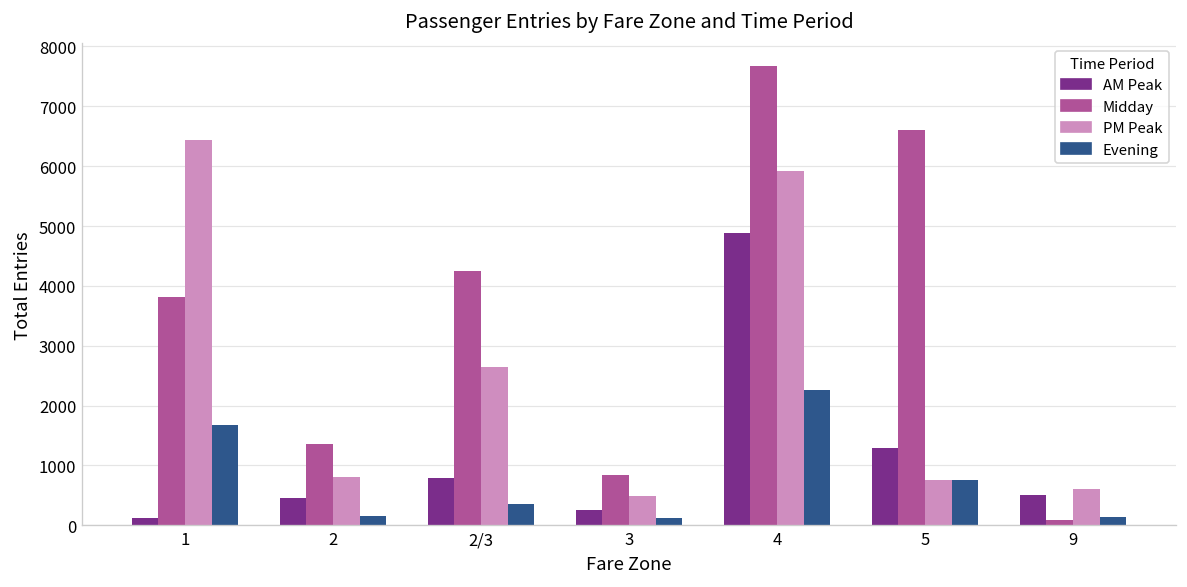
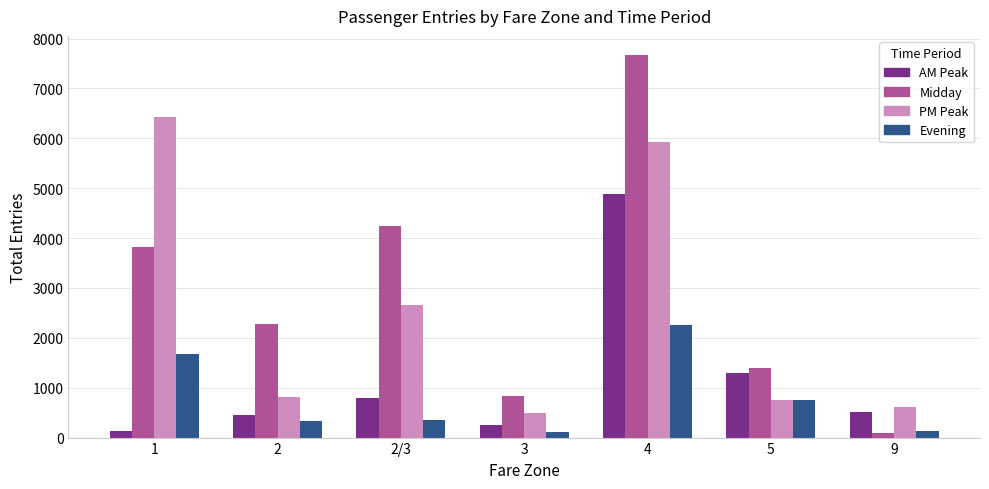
Midday, 2: 1400 -> 2300
Evening, 2: 200 -> 300
Midday, 5: 6600 -> 1400
